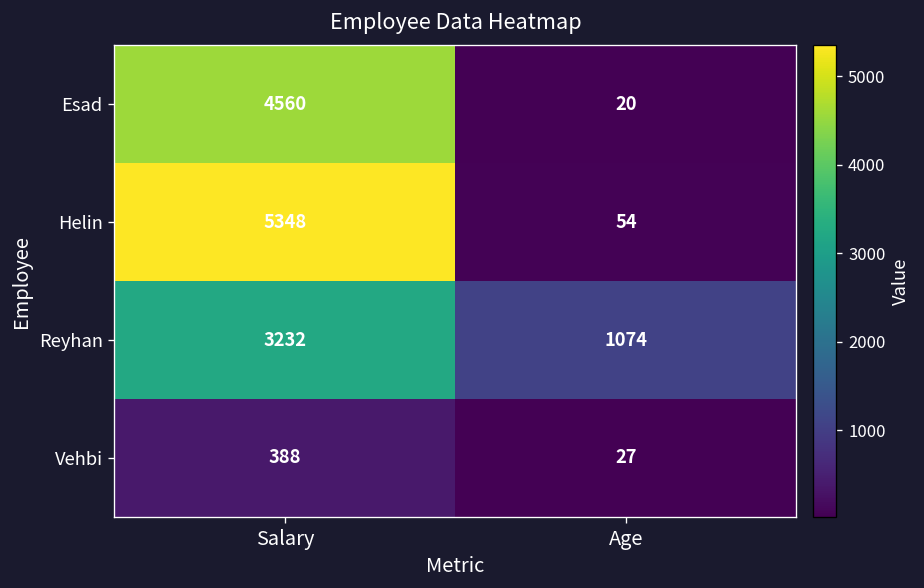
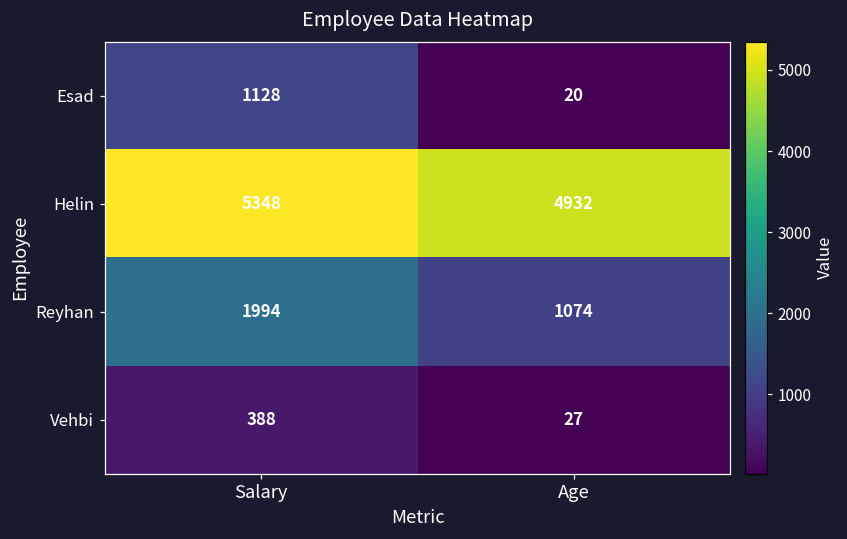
Esad, Salary: 4560 -> 1128
Helin, Age: 54 -> 4932
Reyhan, Salary: 3232 -> 1994
